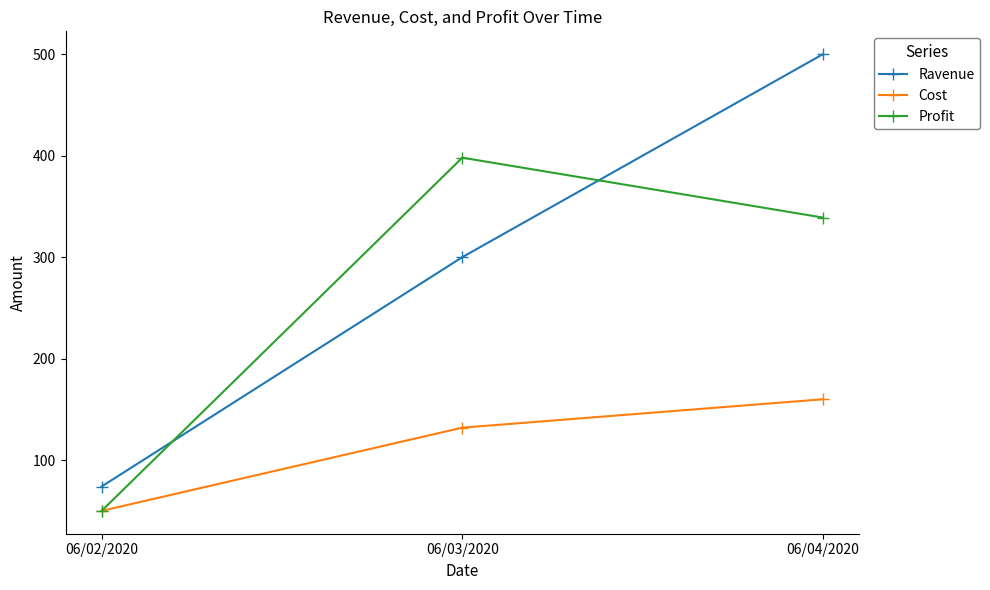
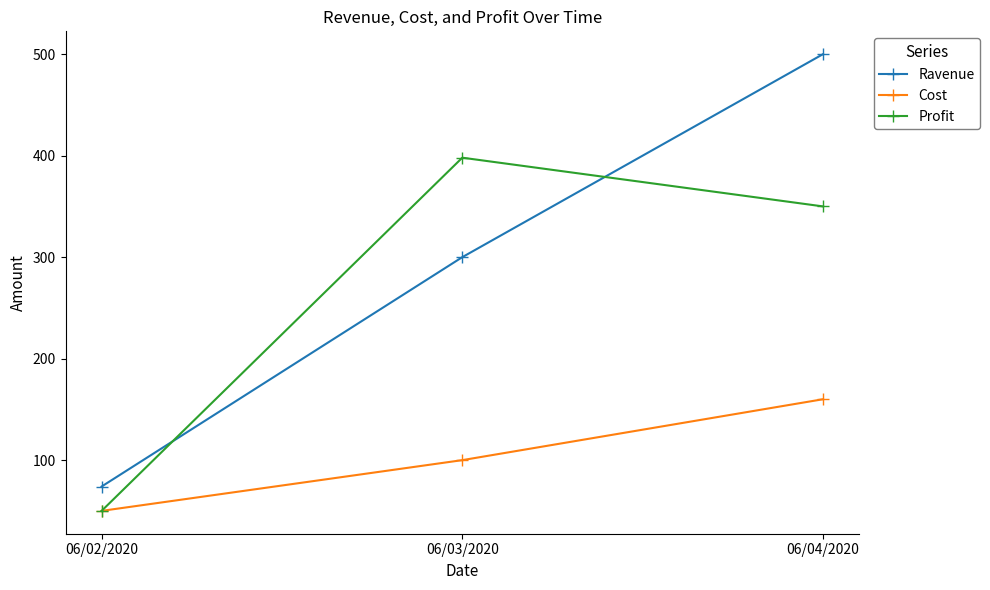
Cost, 06/03/2020: 132 -> 100
Profit, 06/04/2020: 339 -> 350
